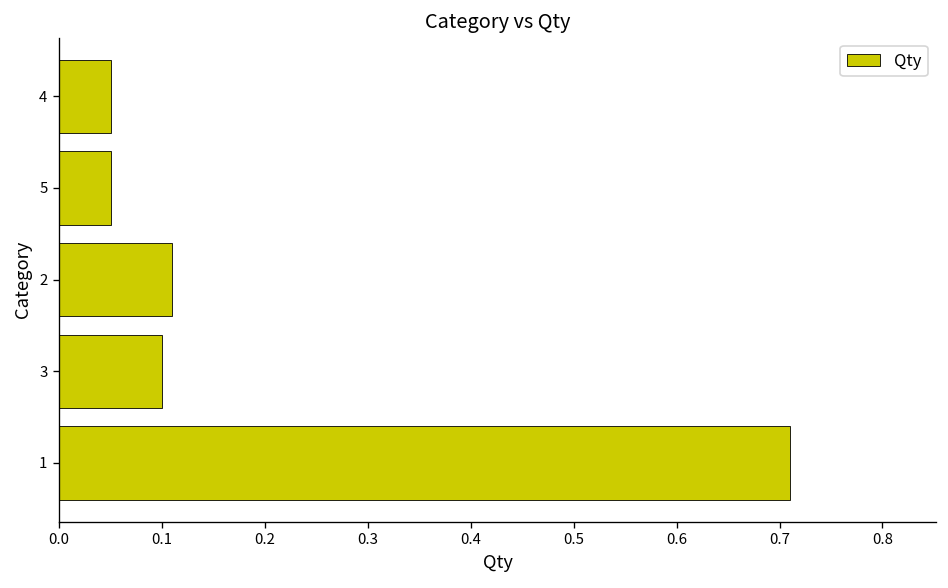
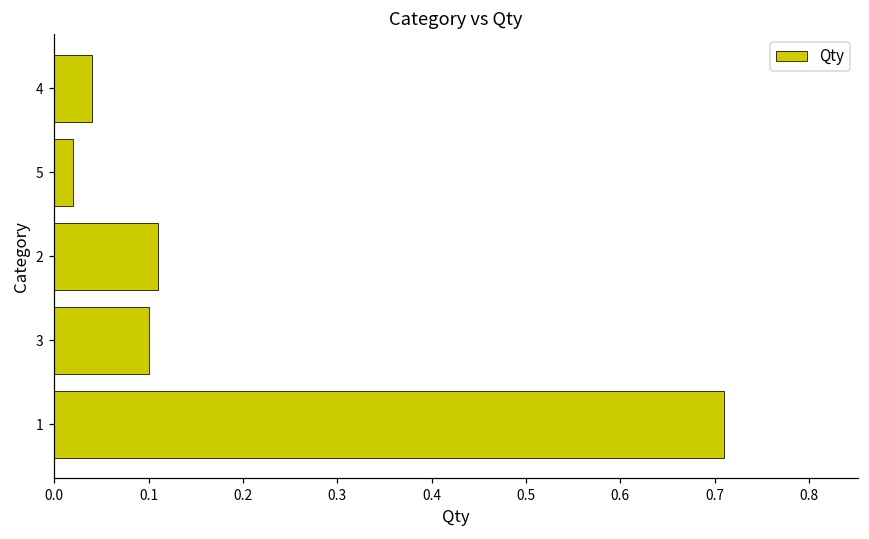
4: 0.05 -> 0.04
5: 0.05 -> 0.02
